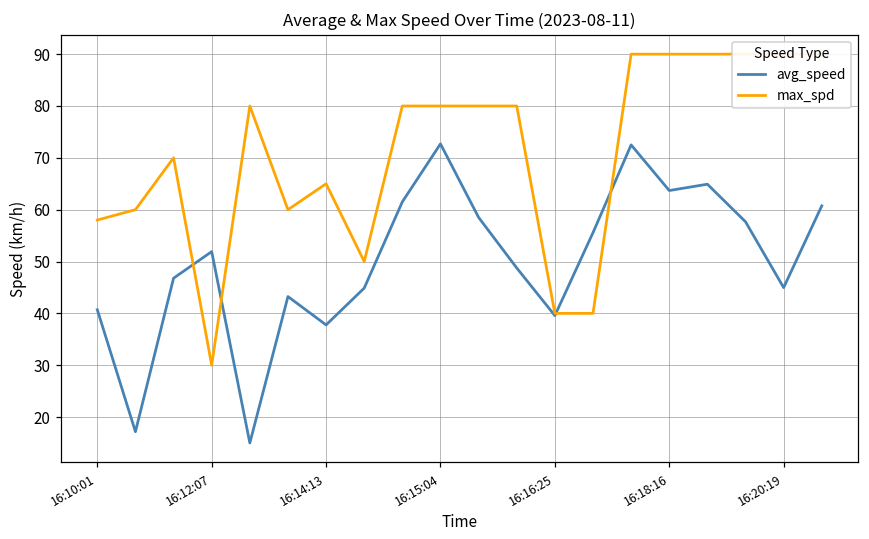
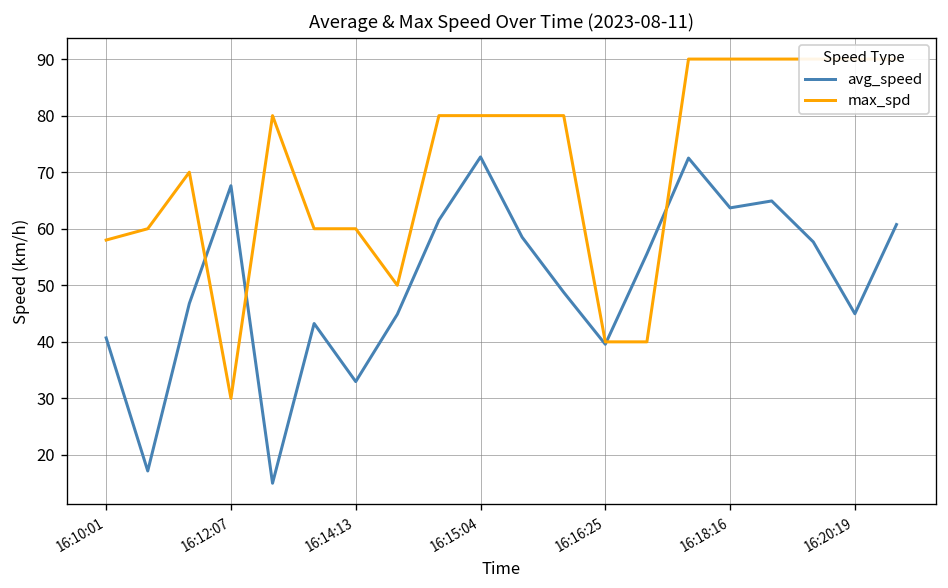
avg_speed, 16:12:07: 52 -> 68
avg_speed, 16:14:13: 38 -> 33
max_spd, 16:14:13: 65 -> 60
